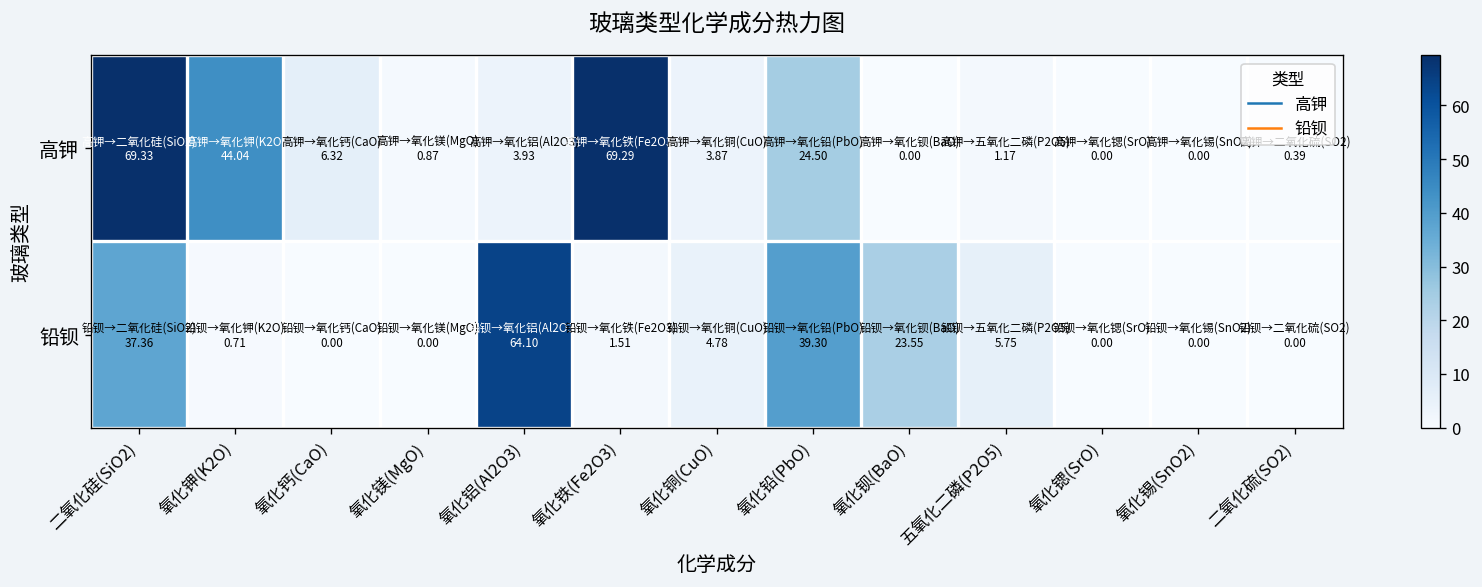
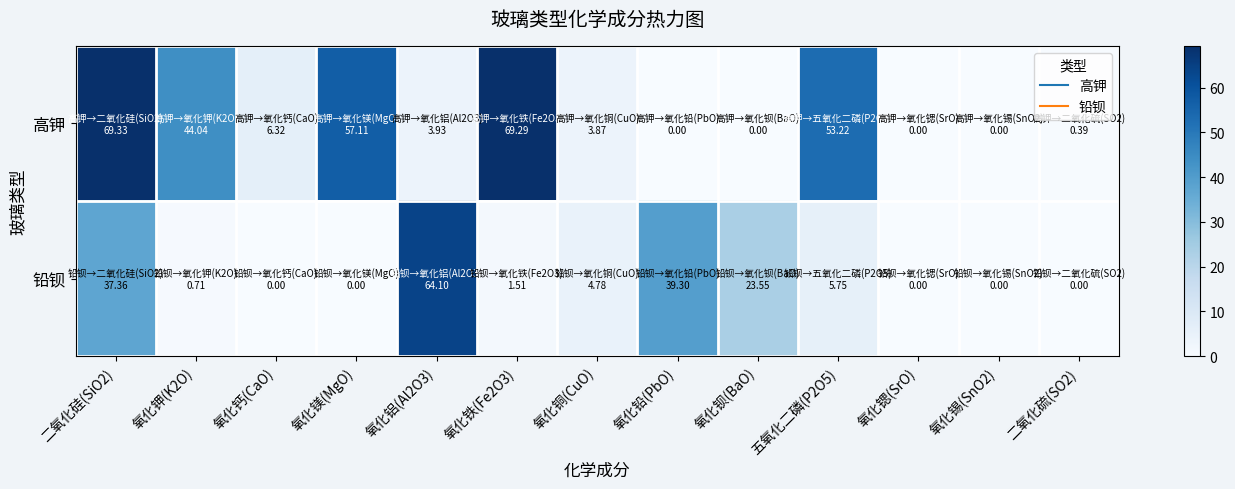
高钾, 氧化镁(MgO): 0.87 -> 57.11
高钾, 氧化铅(PbO): 24.50 -> 0.00
高钾, 五氧化二磷(P2O5): 1.17 -> 53.22
